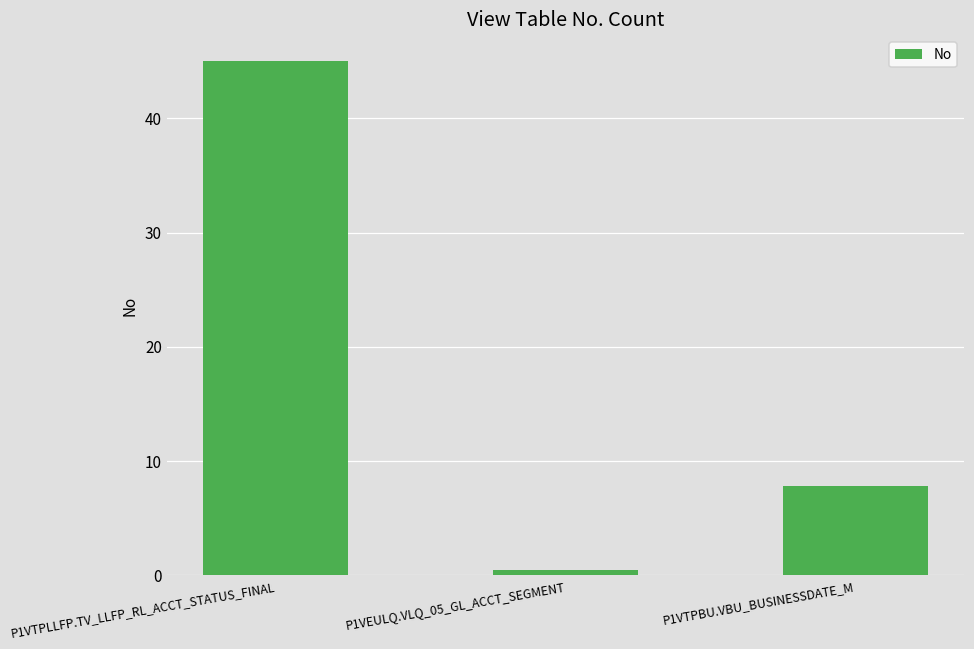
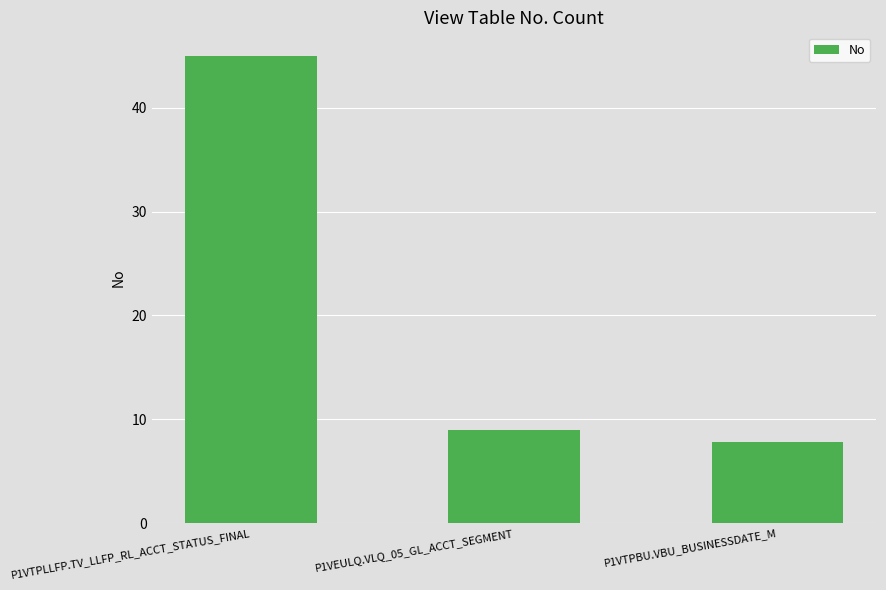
P1VEULQ.VLQ_05_GL_ACCT_SEGMENT: 0.5 -> 9.0
